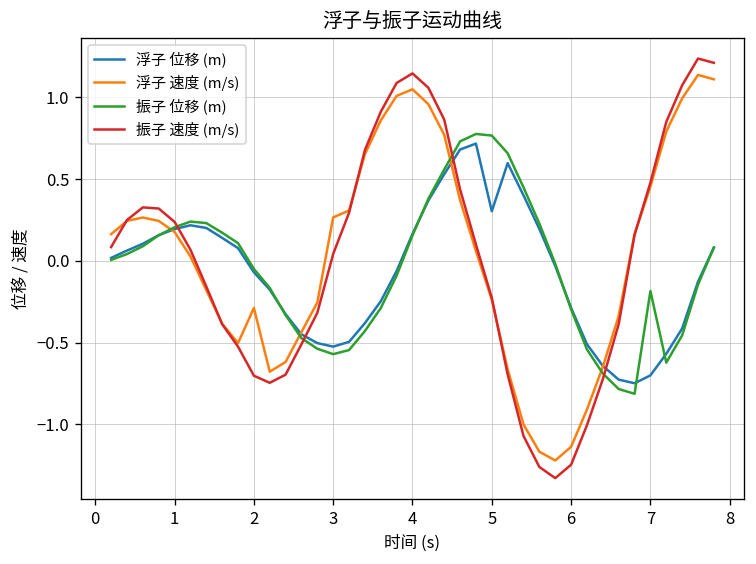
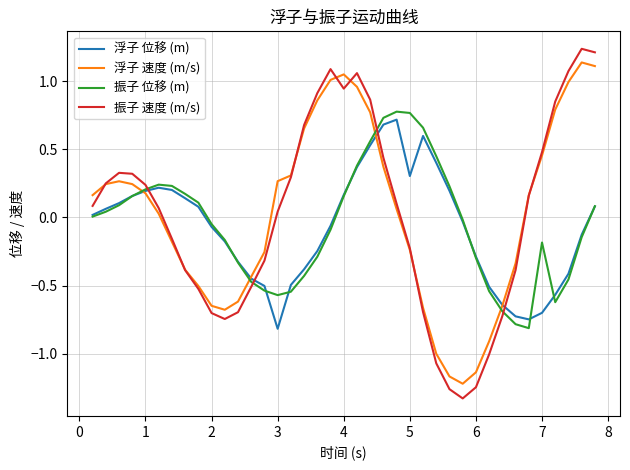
浮子 速度 (m/s), 2: -0.29 -> -0.65
浮子 位移 (m), 3: -0.52 -> -0.82
振子 速度 (m/s), 4: 1.15 -> 0.94
